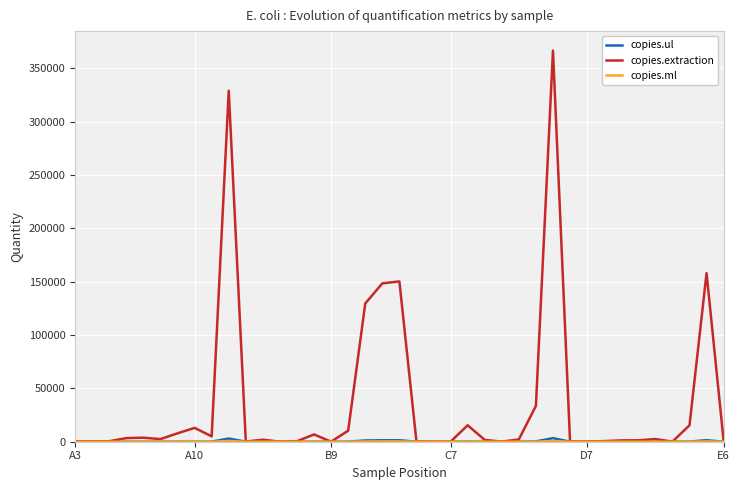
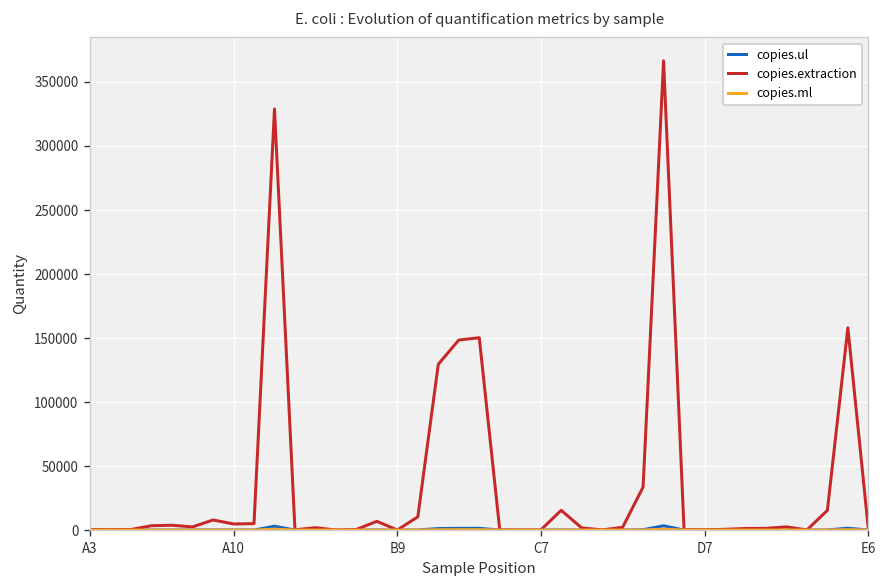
copies.extraction, A10: 13000 -> 5000
